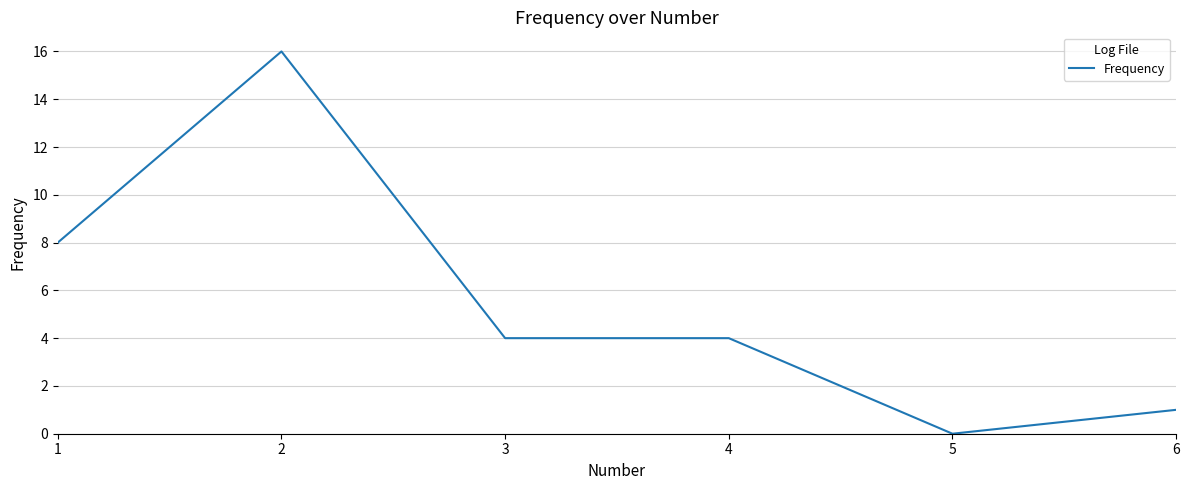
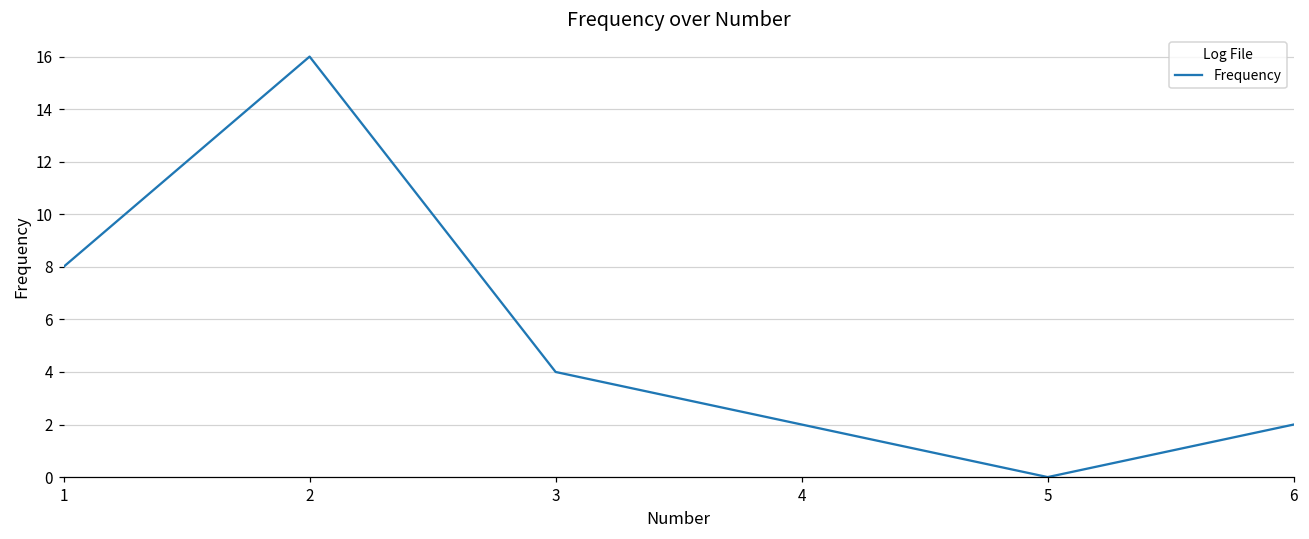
4: 4 -> 2
6: 1 -> 2
